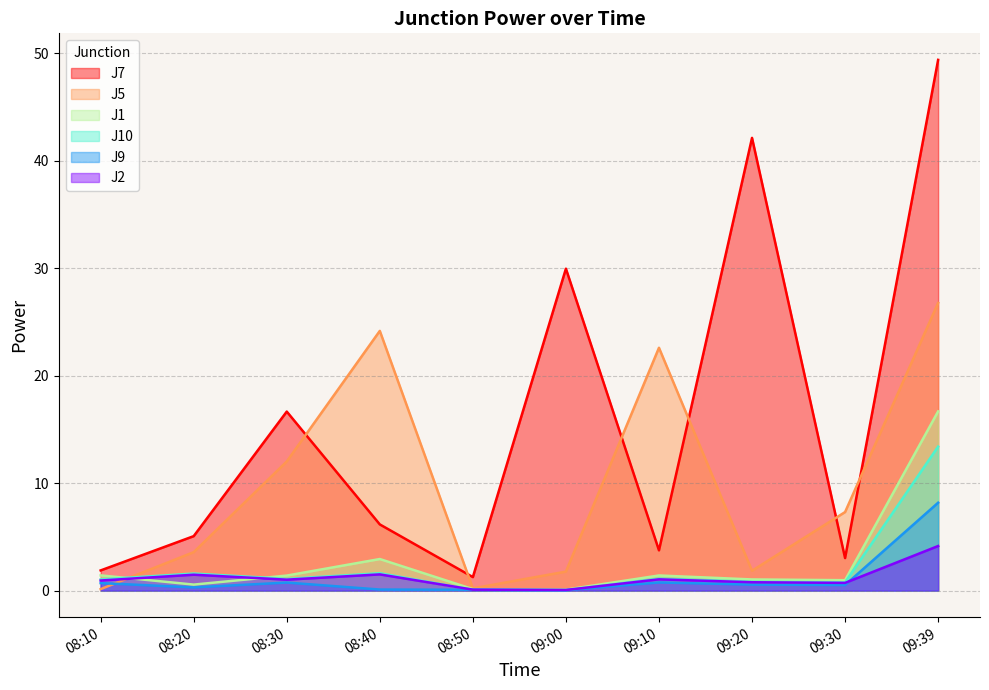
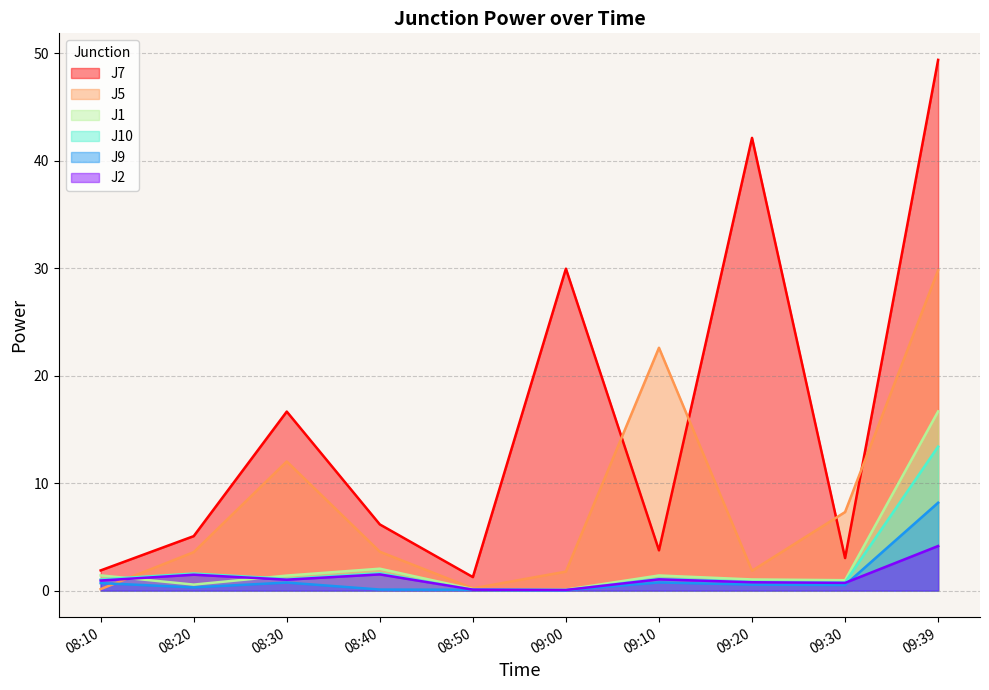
J5, 08:40: 24.2 -> 3.6
J1, 08:40: 2.9 -> 2.0
J5, 09:39: 26.8 -> 29.8
